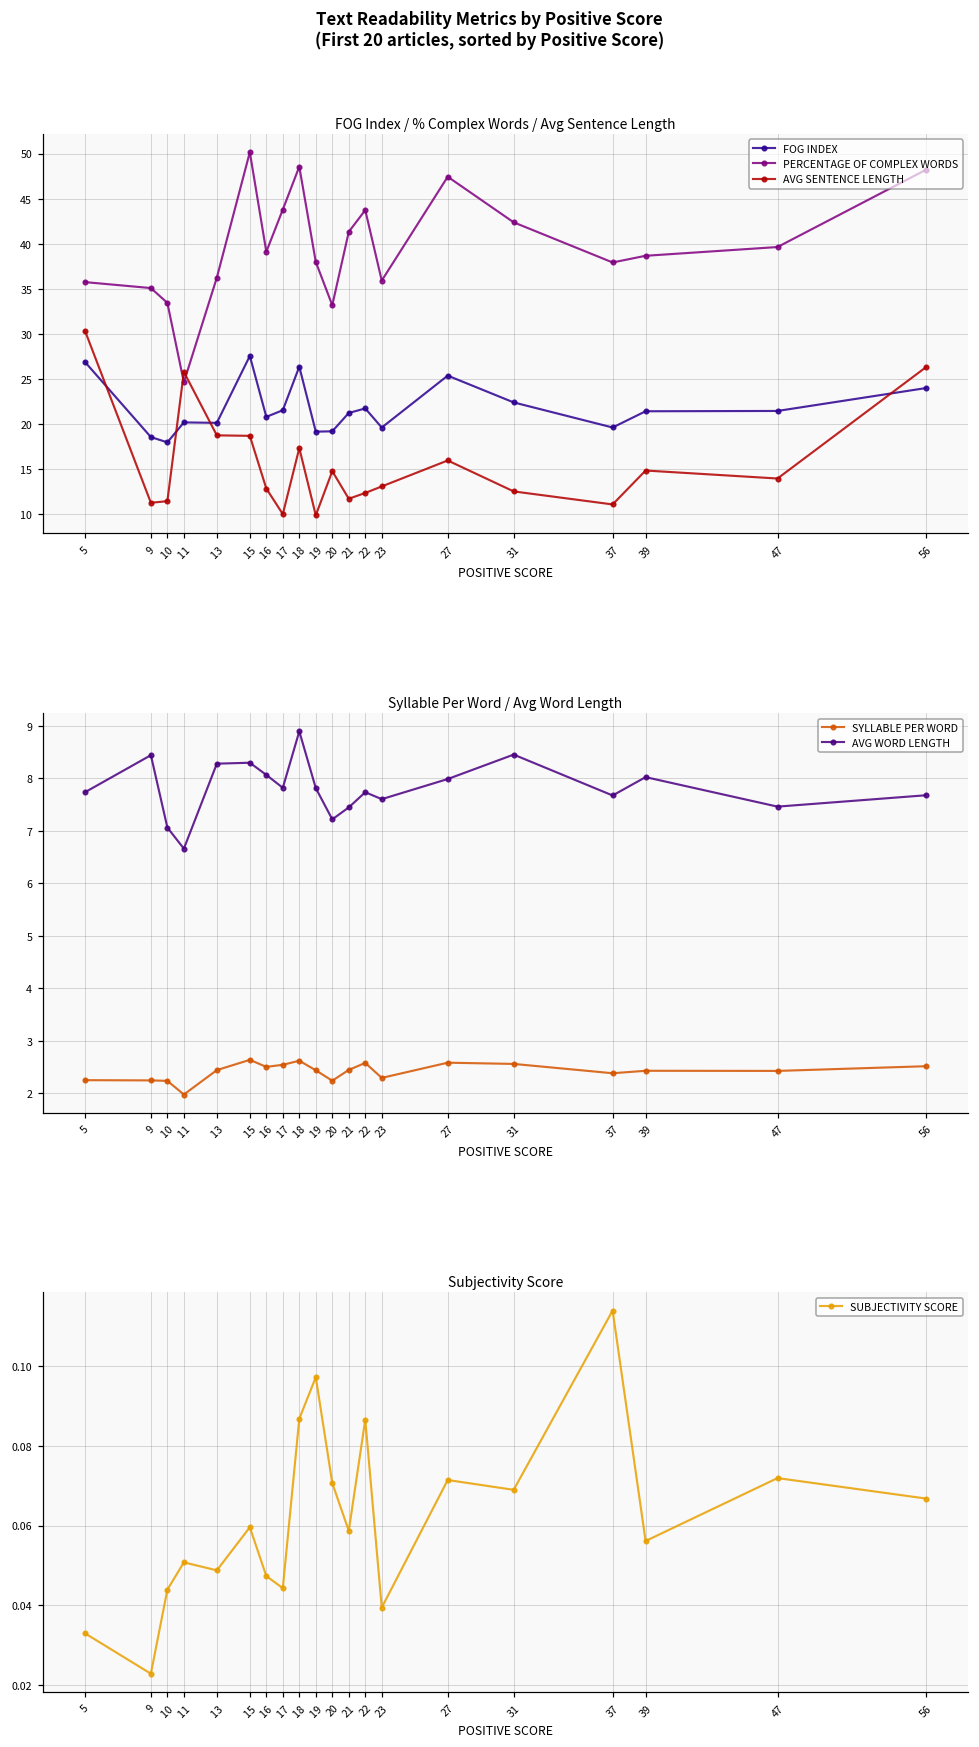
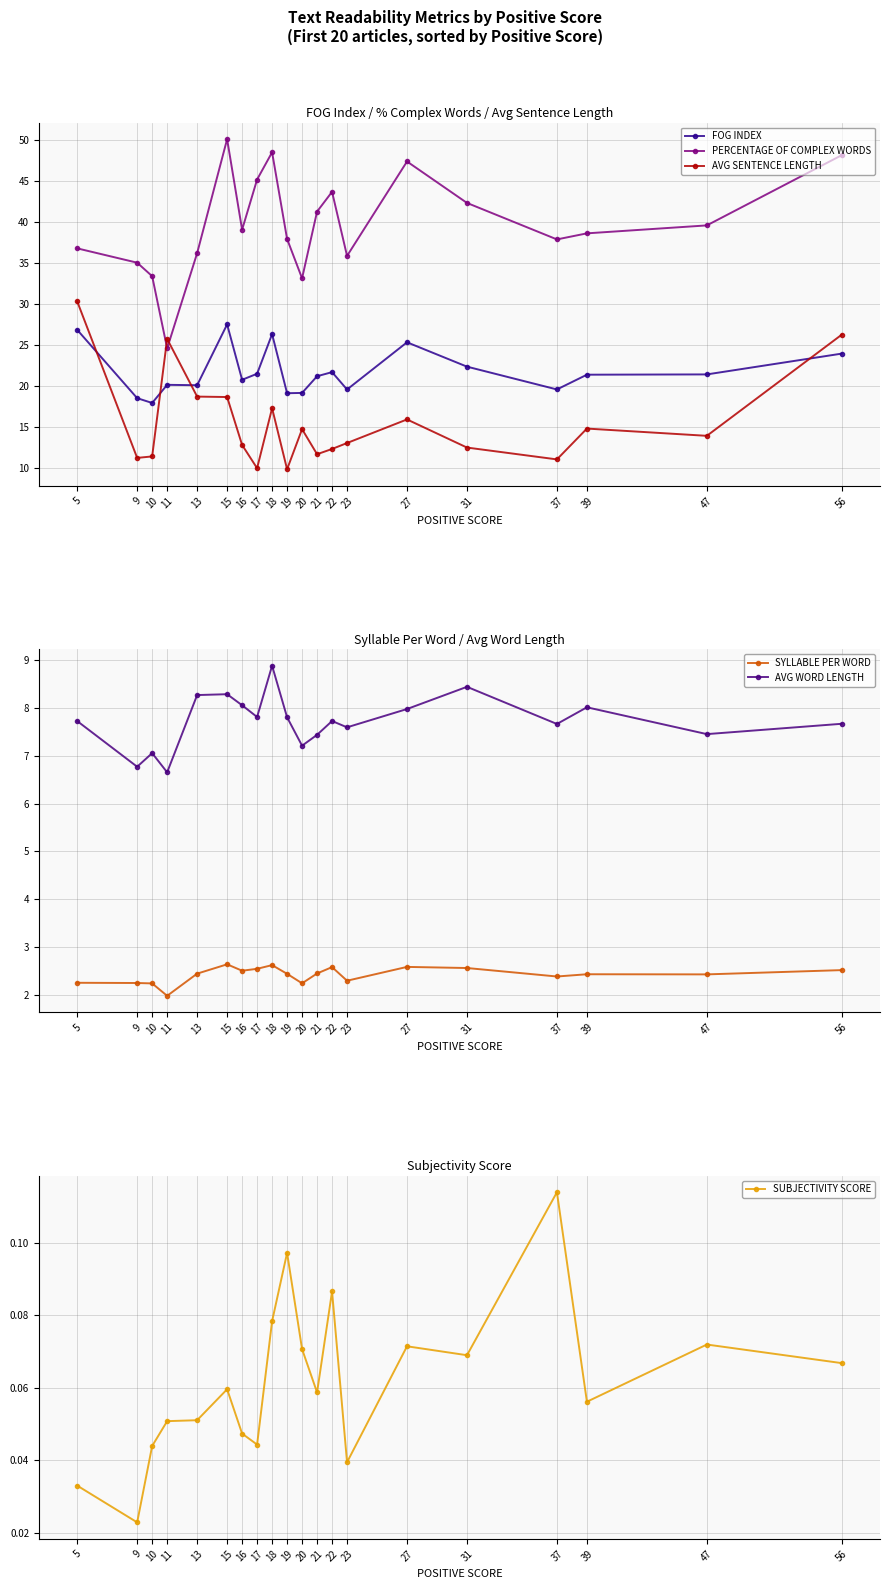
FOG Index / % Complex Words / Avg Sentence Length, PERCENTAGE OF COMPLEX WORDS, 5: 36 -> 37
FOG Index / % Complex Words / Avg Sentence Length, PERCENTAGE OF COMPLEX WORDS, 17: 44 -> 45
Syllable Per Word / Avg Word Length, AVG WORD LENGTH, 9: 8.4 -> 6.8
Subjectivity Score, 13: 0.049 -> 0.051
Subjectivity Score, 18: 0.087 -> 0.078
